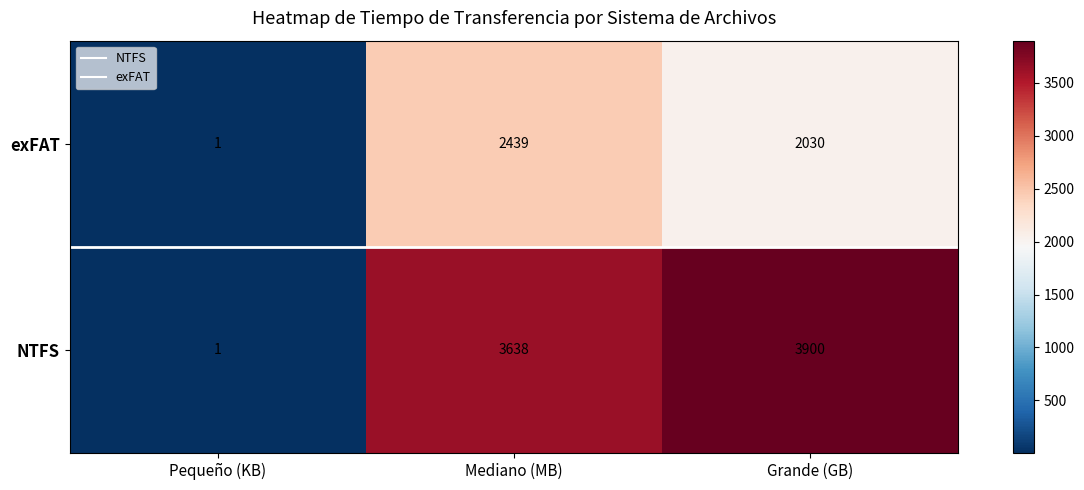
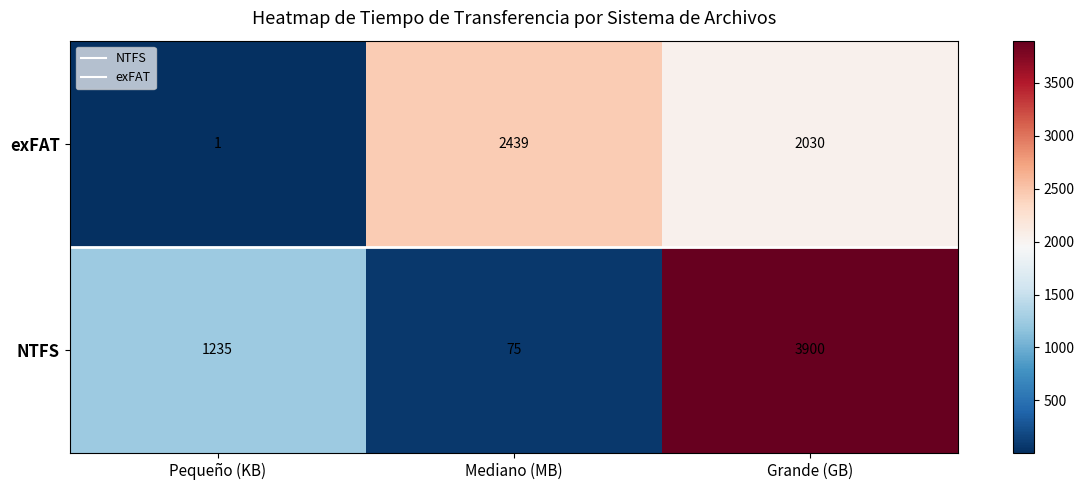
NTFS, Pequeño (KB): 1 -> 1235
NTFS, Mediano (MB): 3638 -> 75
